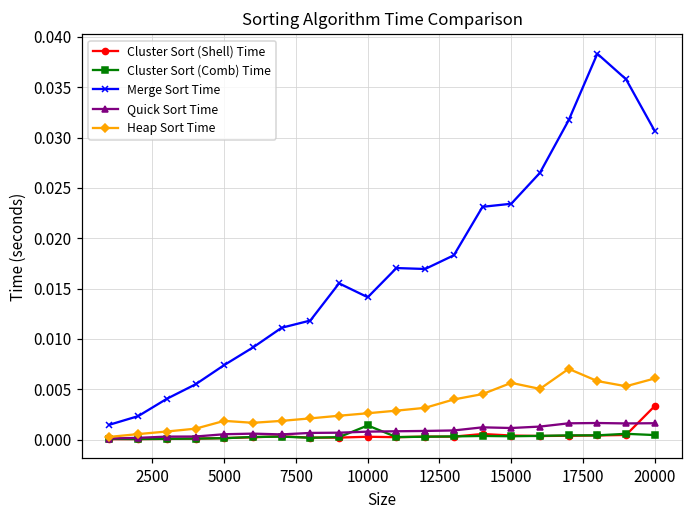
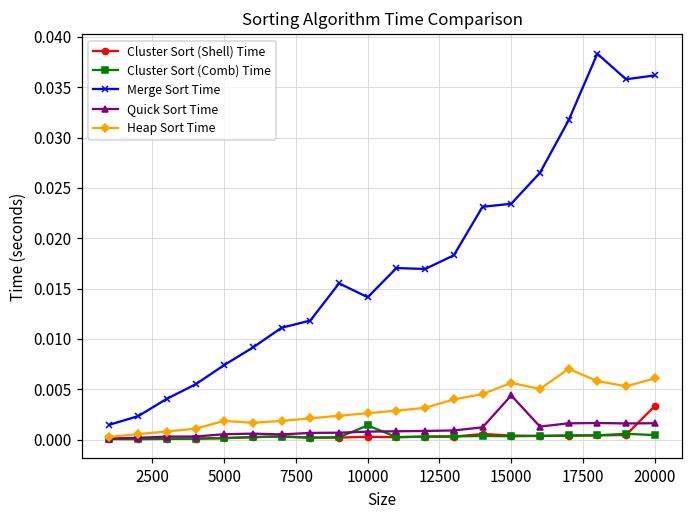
Quick Sort Time, 15000: 0.001 -> 0.004
Merge Sort Time, 20000: 0.031 -> 0.036
